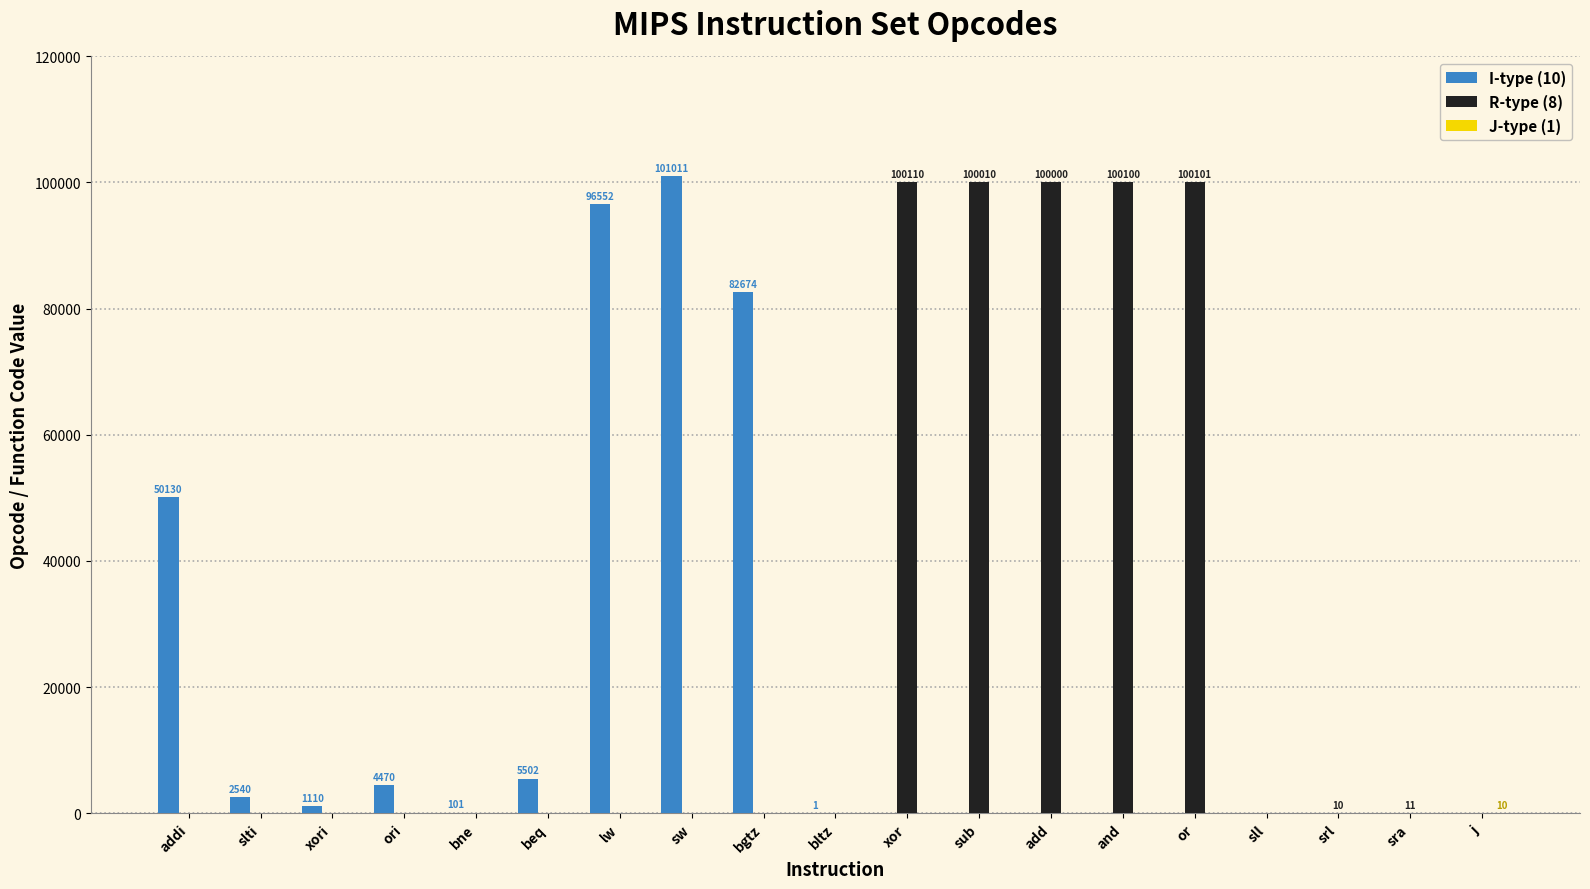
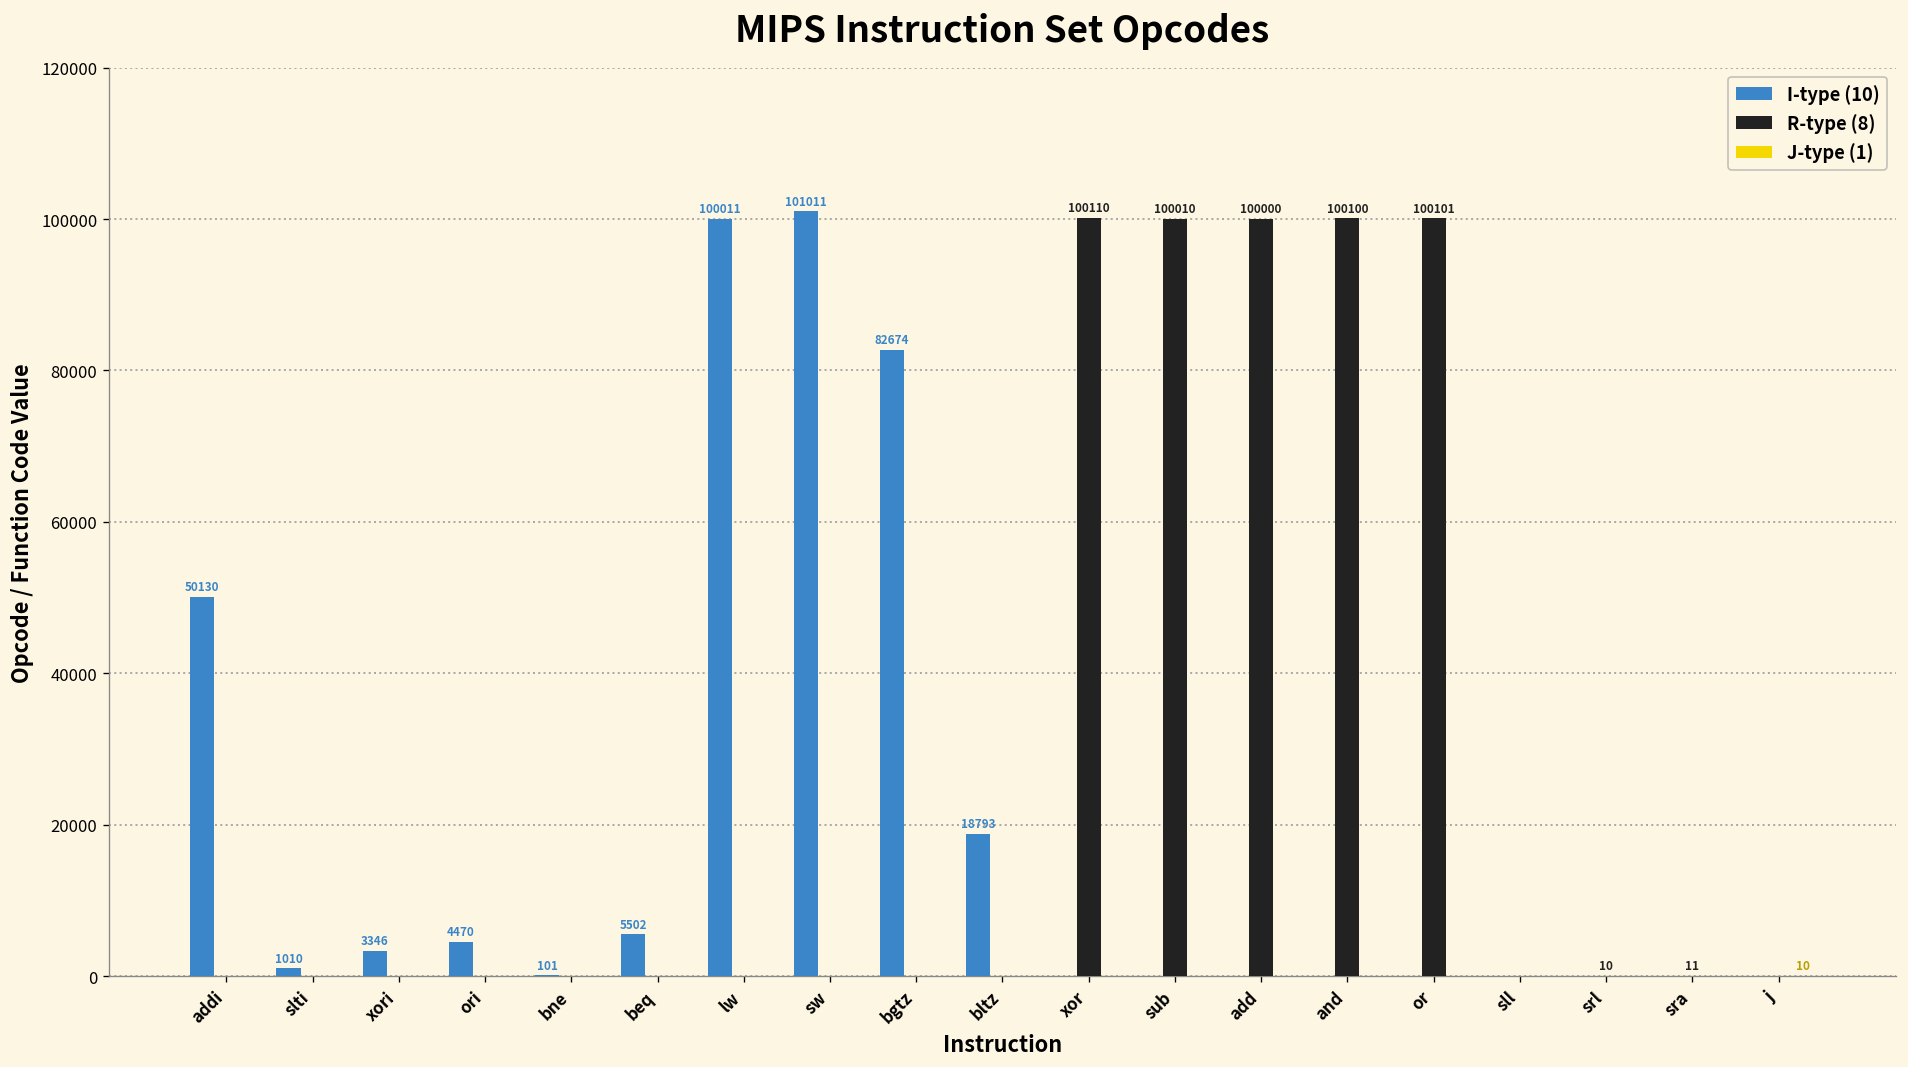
I-type (10), slti: 2540 -> 1010
I-type (10), xori: 1110 -> 3346
I-type (10), lw: 96552 -> 100011
I-type (10), bltz: 1 -> 18793
